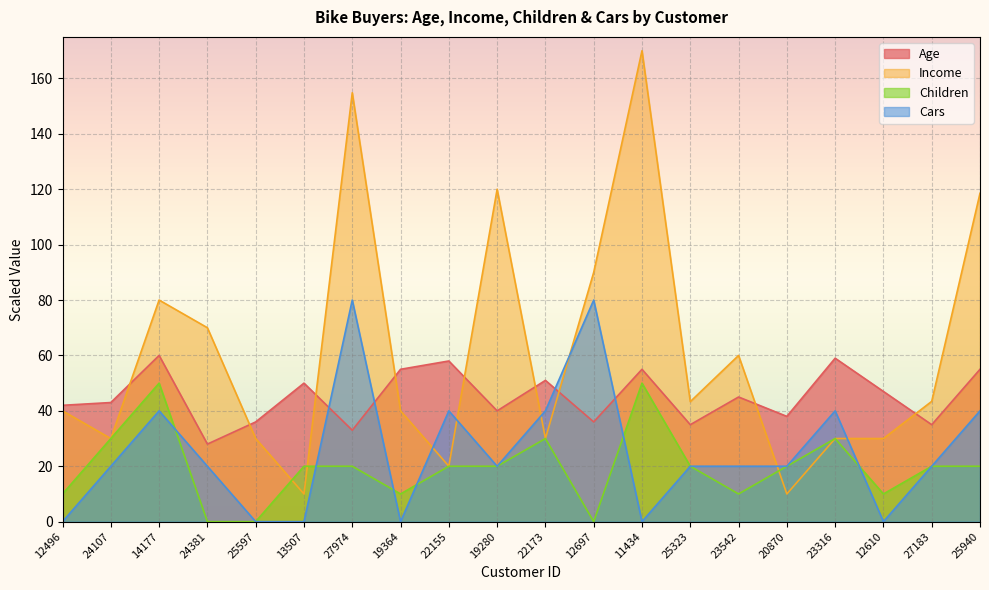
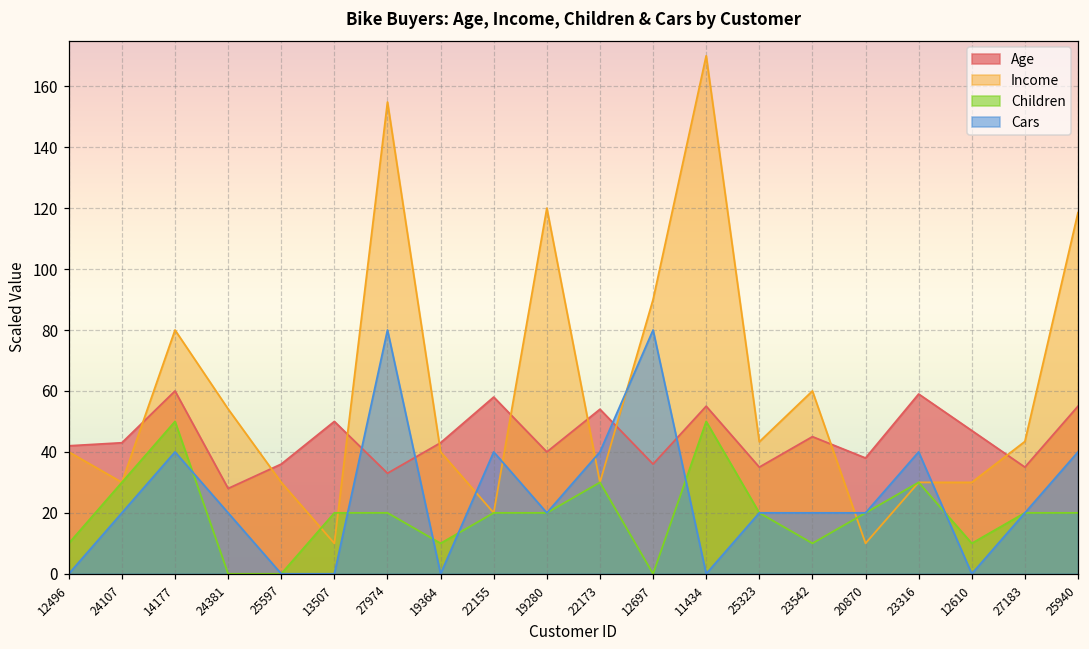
Income, 24381: 70 -> 54
Age, 19364: 55 -> 43
Age, 22173: 51 -> 54
